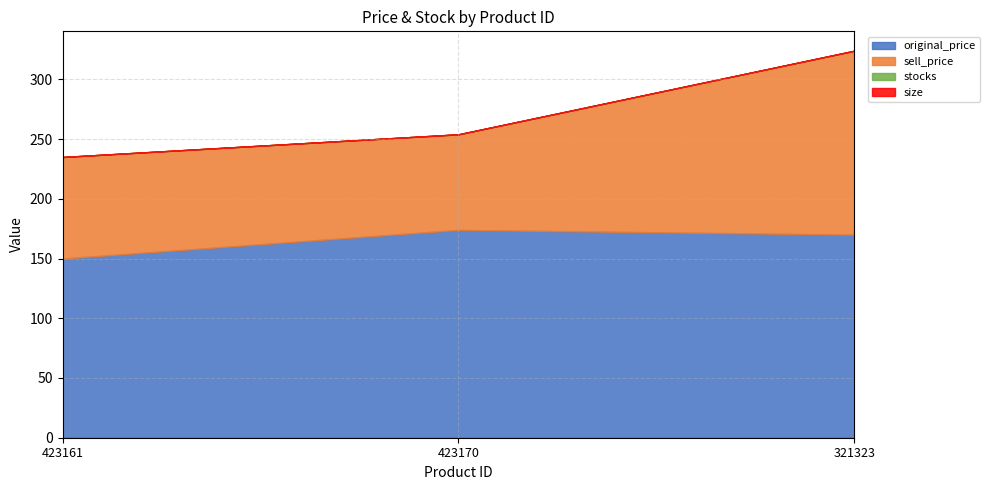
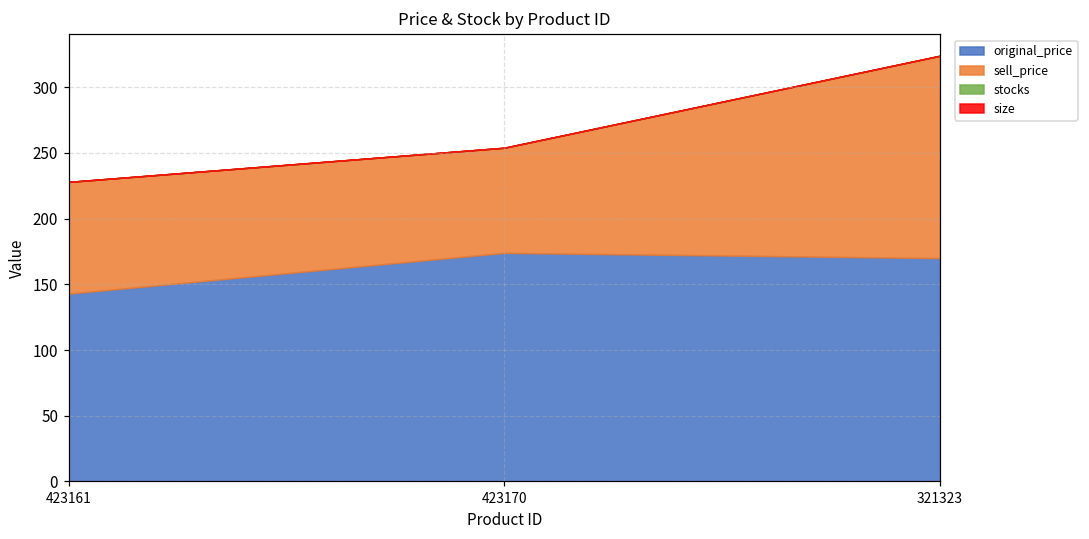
original_price, 423161: 150 -> 143
